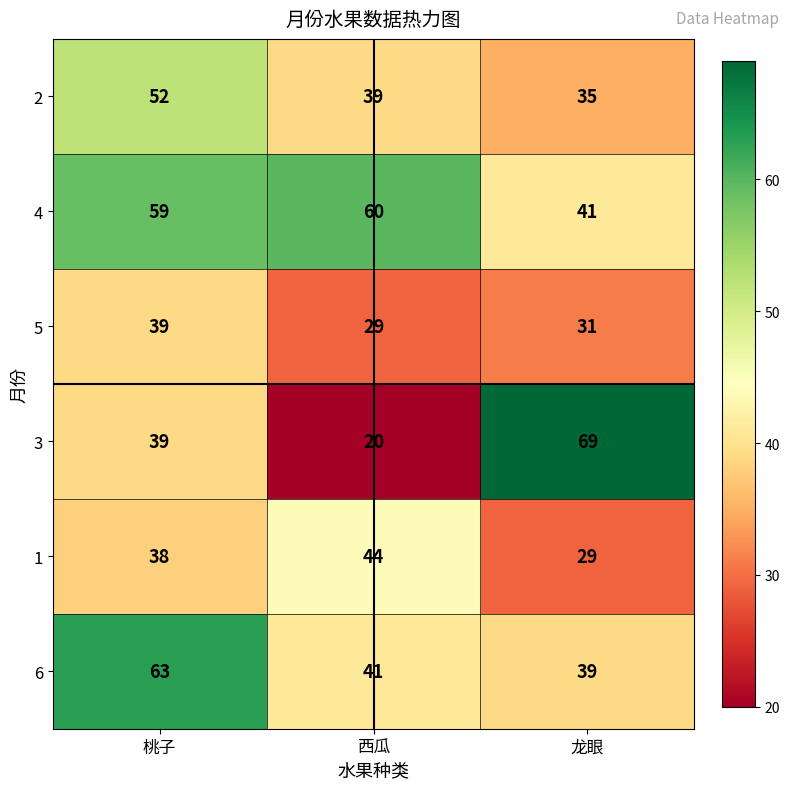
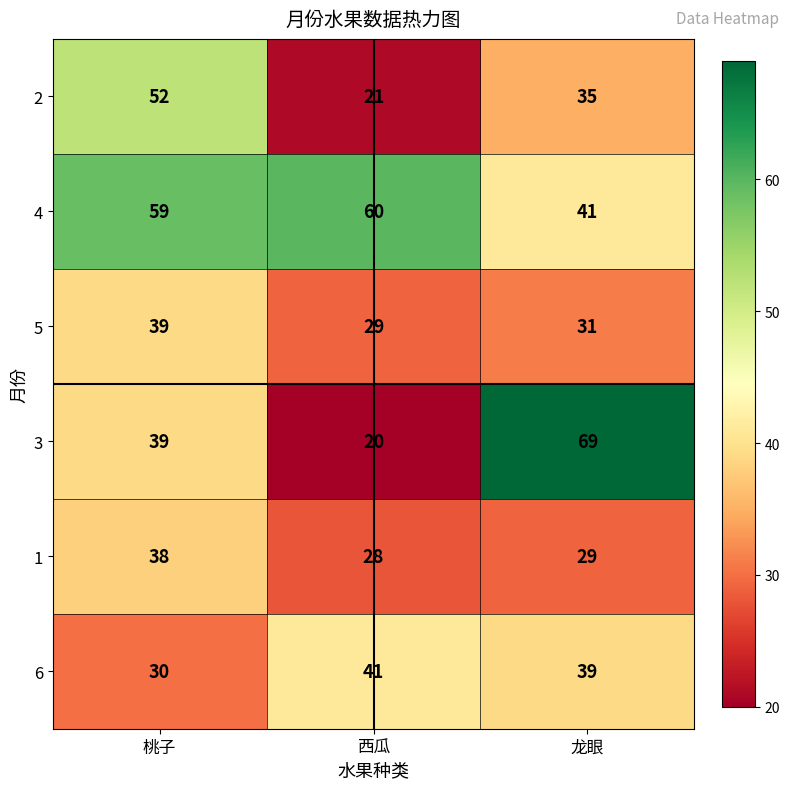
2, 西瓜: 39 -> 21
1, 西瓜: 44 -> 28
6, 桃子: 63 -> 30
